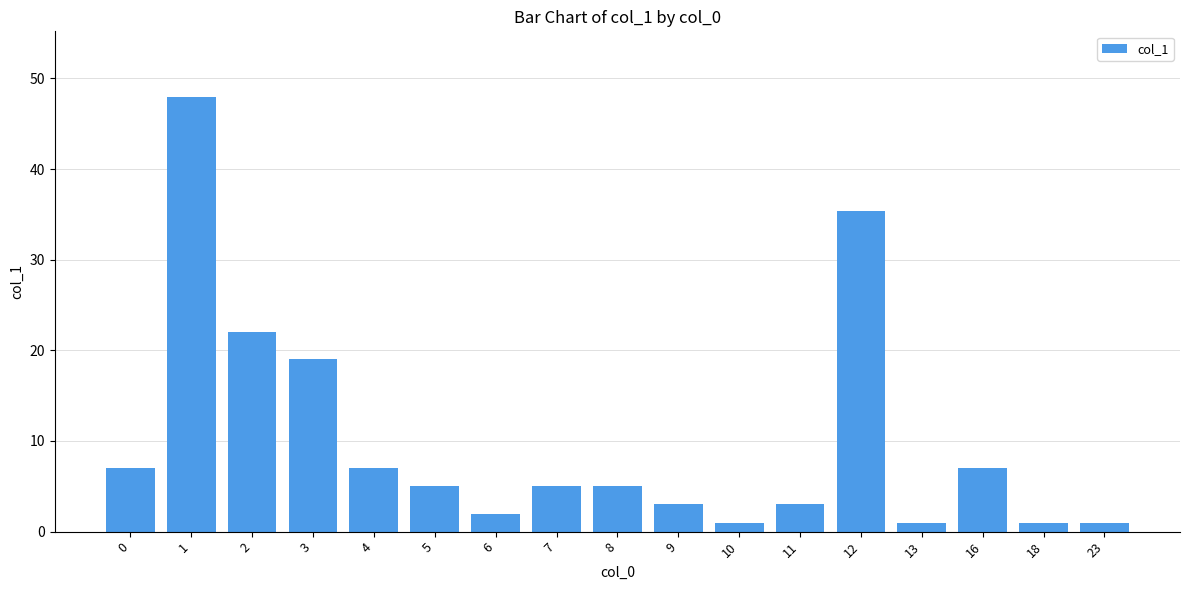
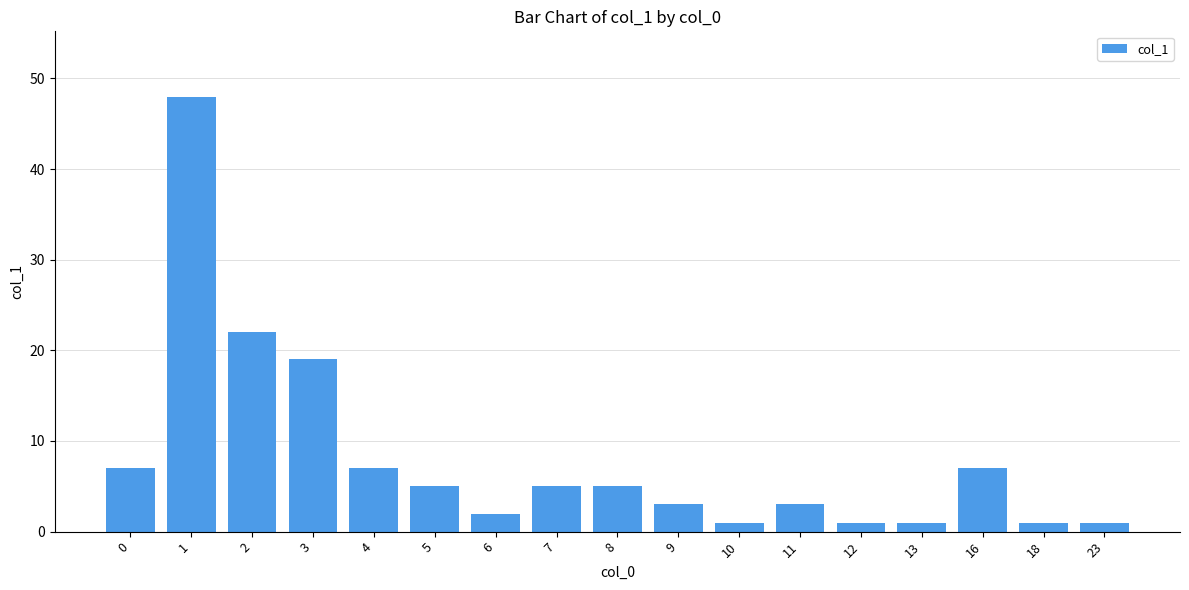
12: 35 -> 1
